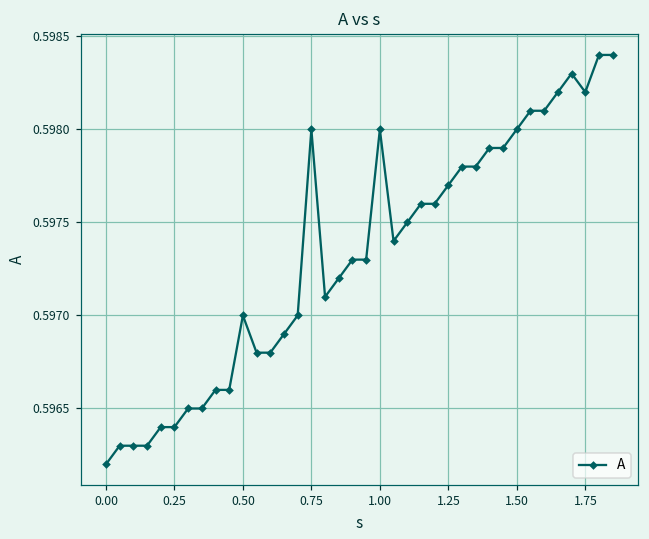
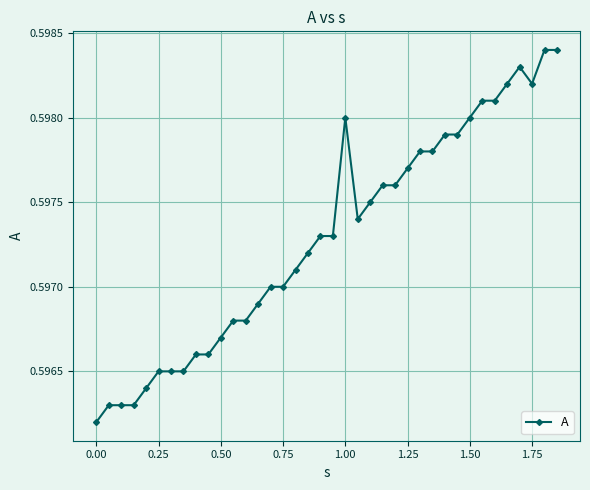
0.25: 0.5964 -> 0.5965
0.50: 0.5970 -> 0.5967
0.75: 0.598 -> 0.597
